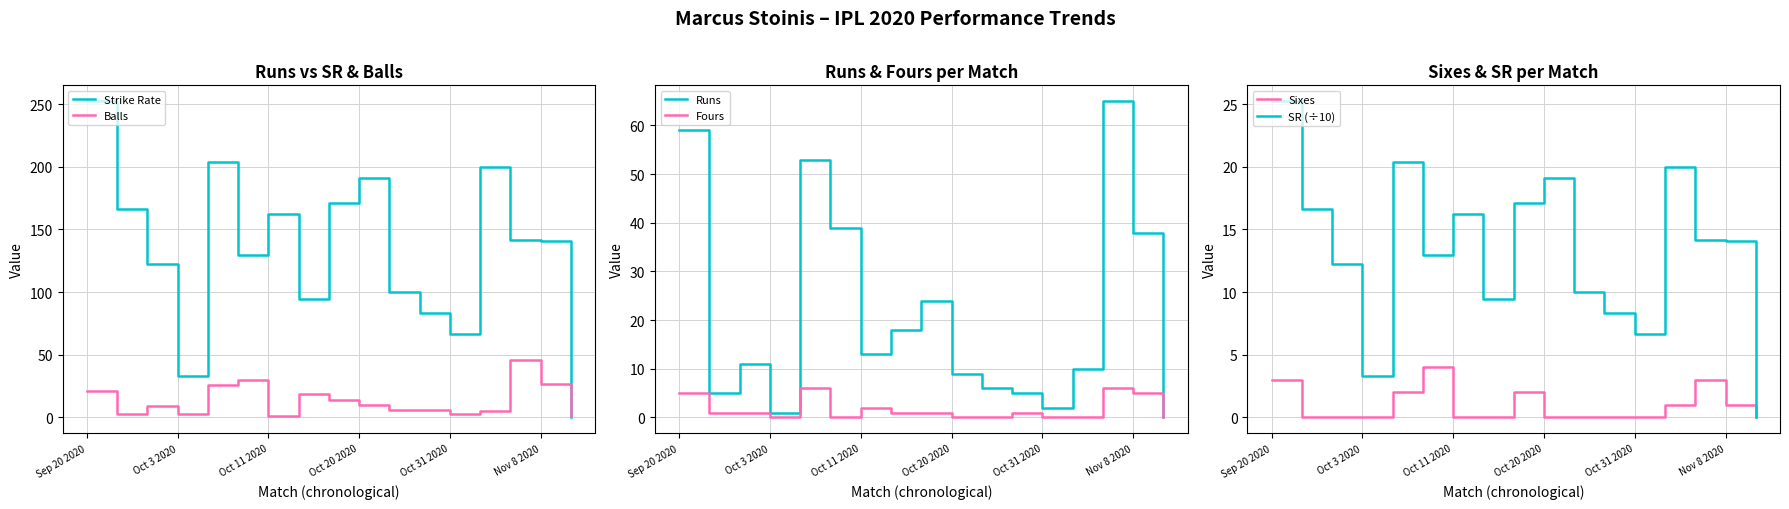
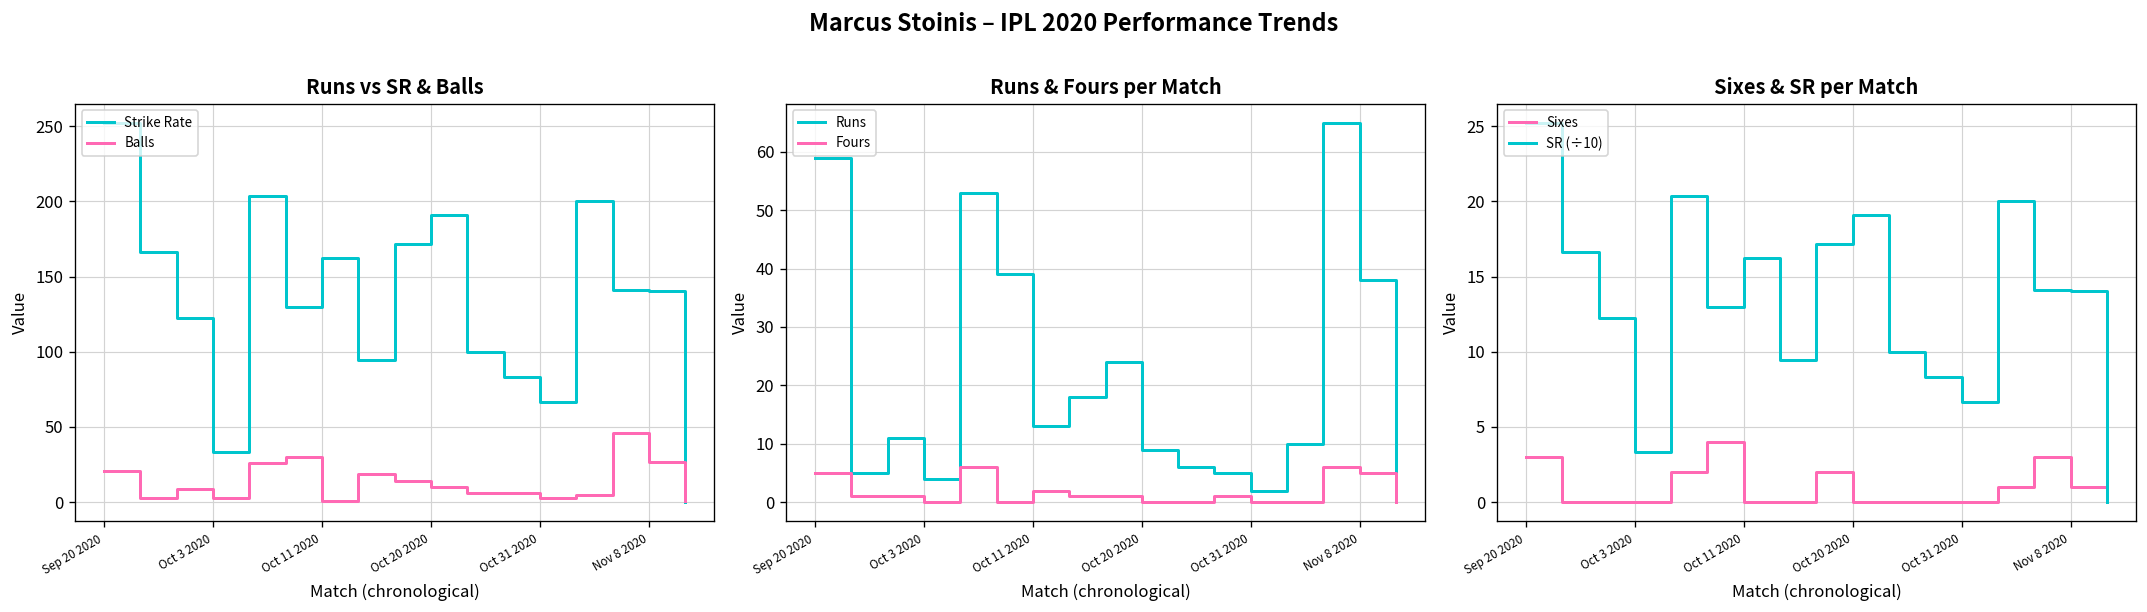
Runs & Fours per Match, Runs, Oct 3 2020: 1 -> 4
